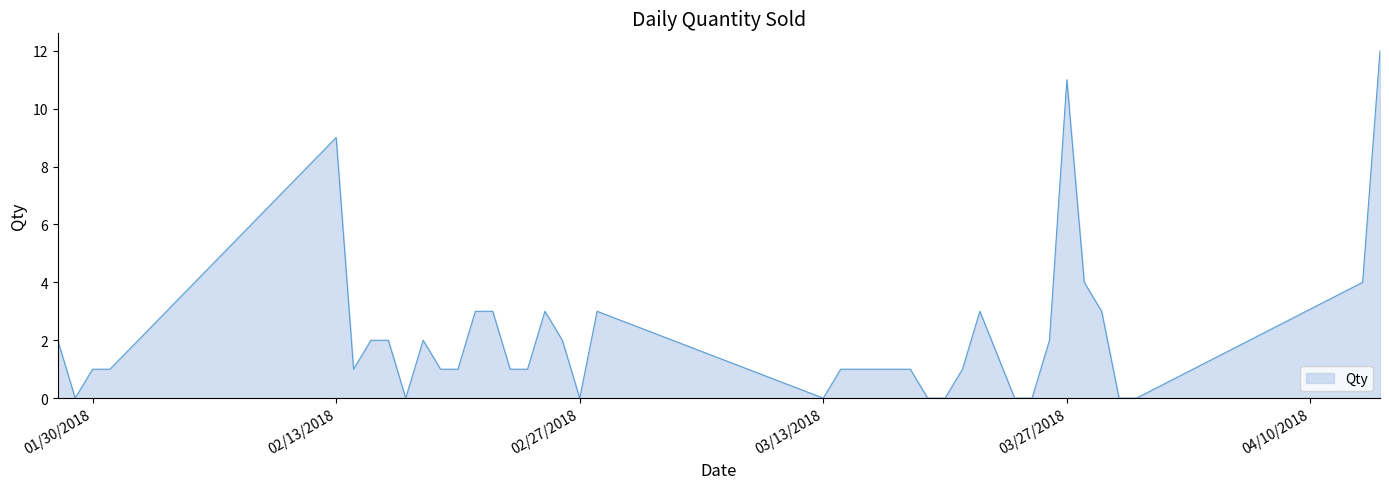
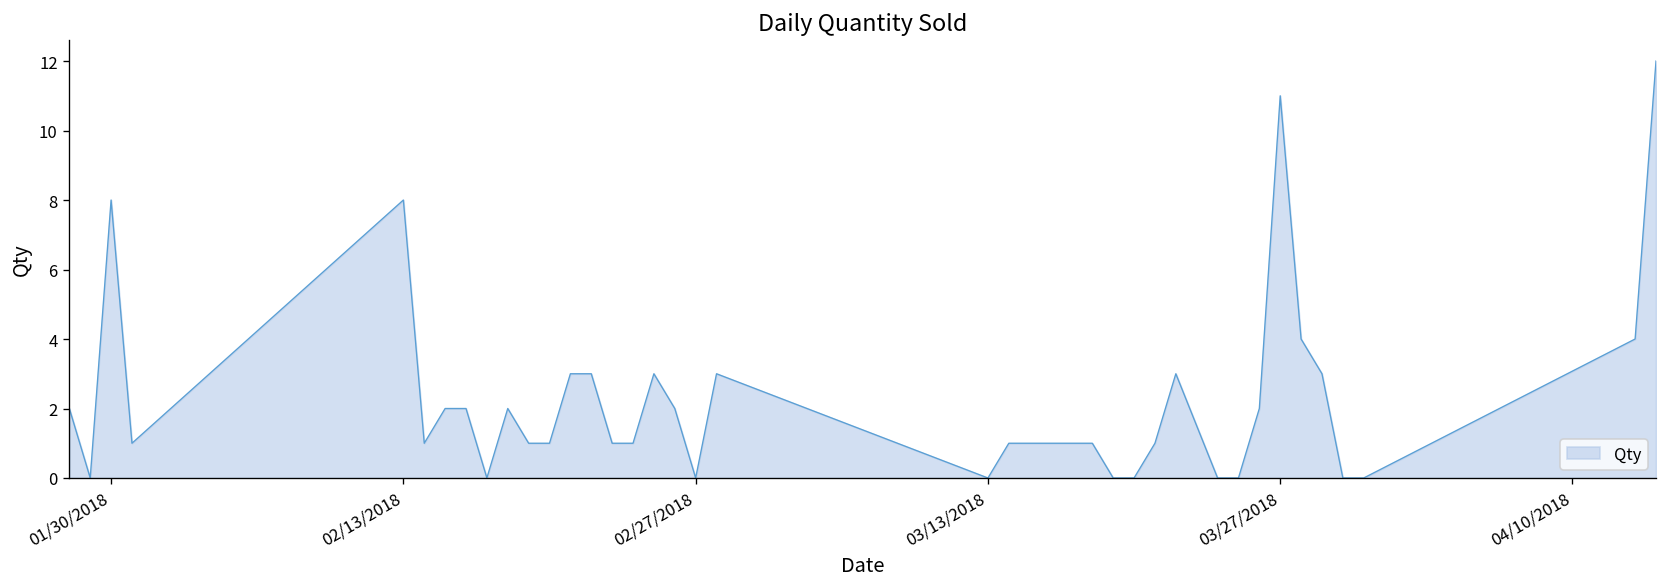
01/30/2018: 1 -> 8
02/13/2018: 9 -> 8
